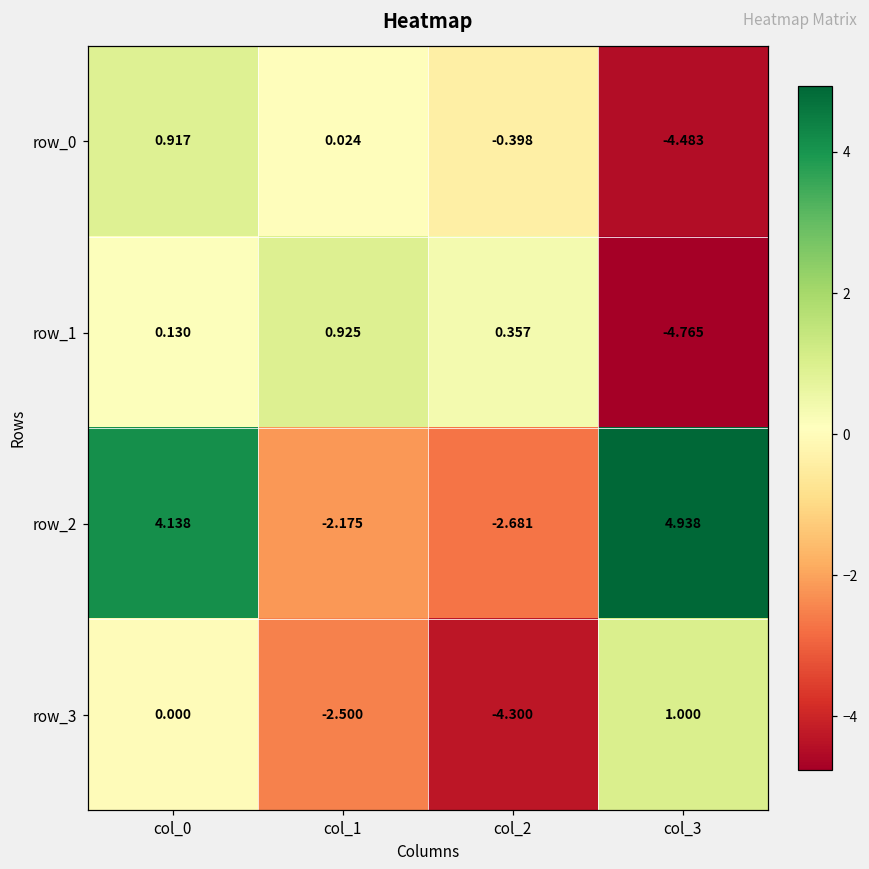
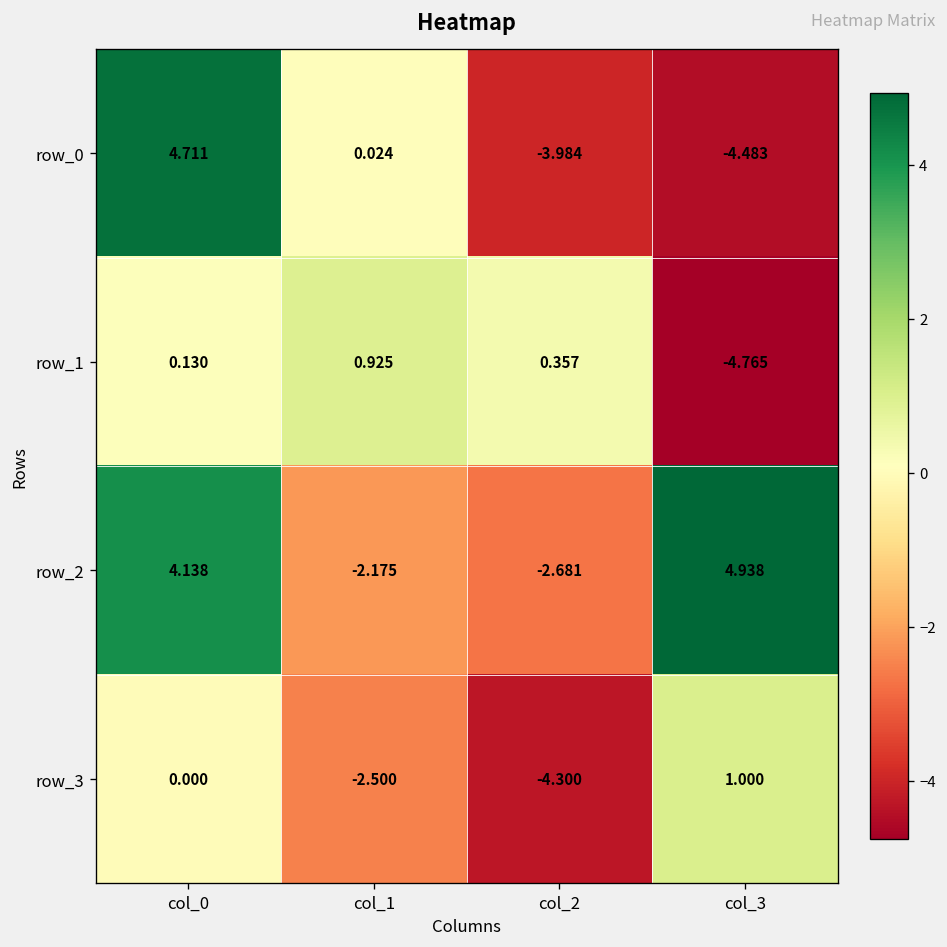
row_0, col_0: 0.917 -> 4.711
row_0, col_2: -0.398 -> -3.984
